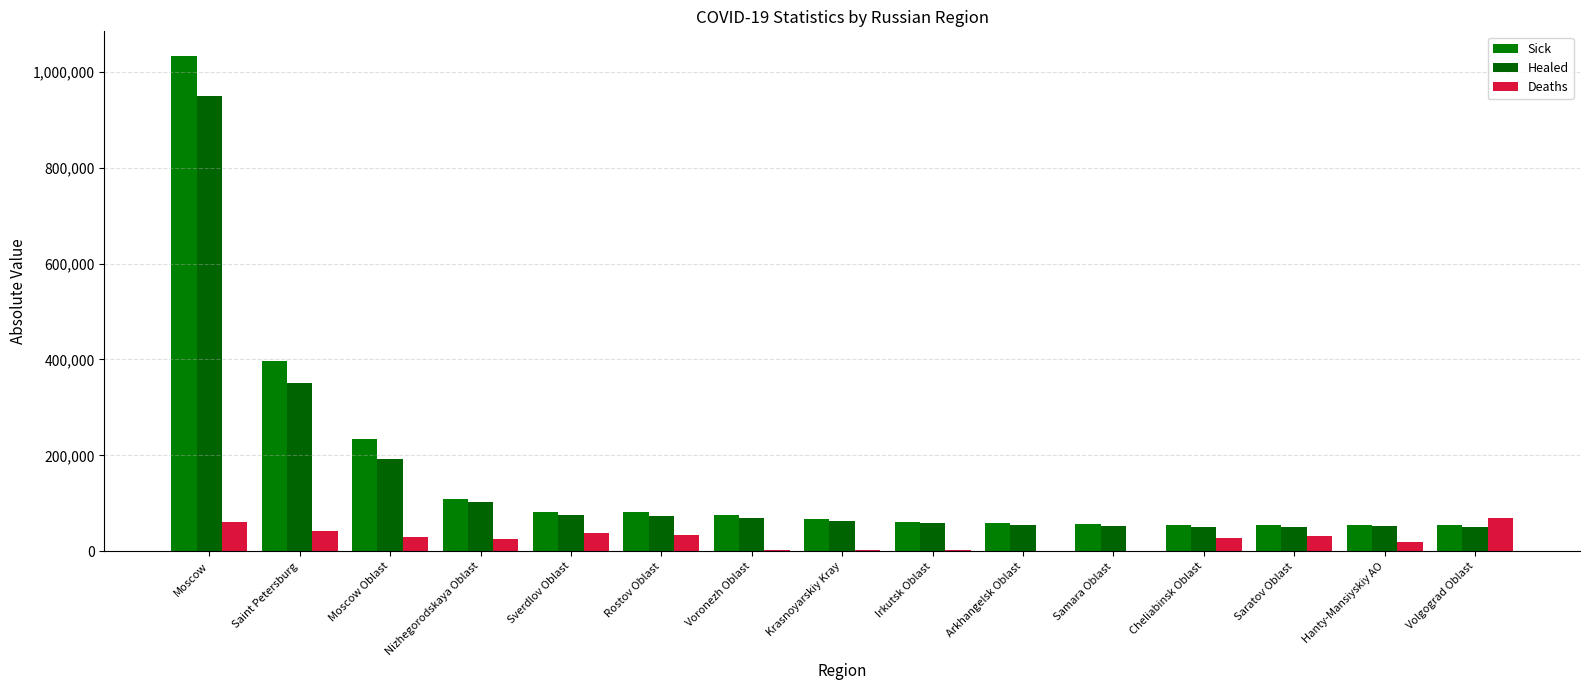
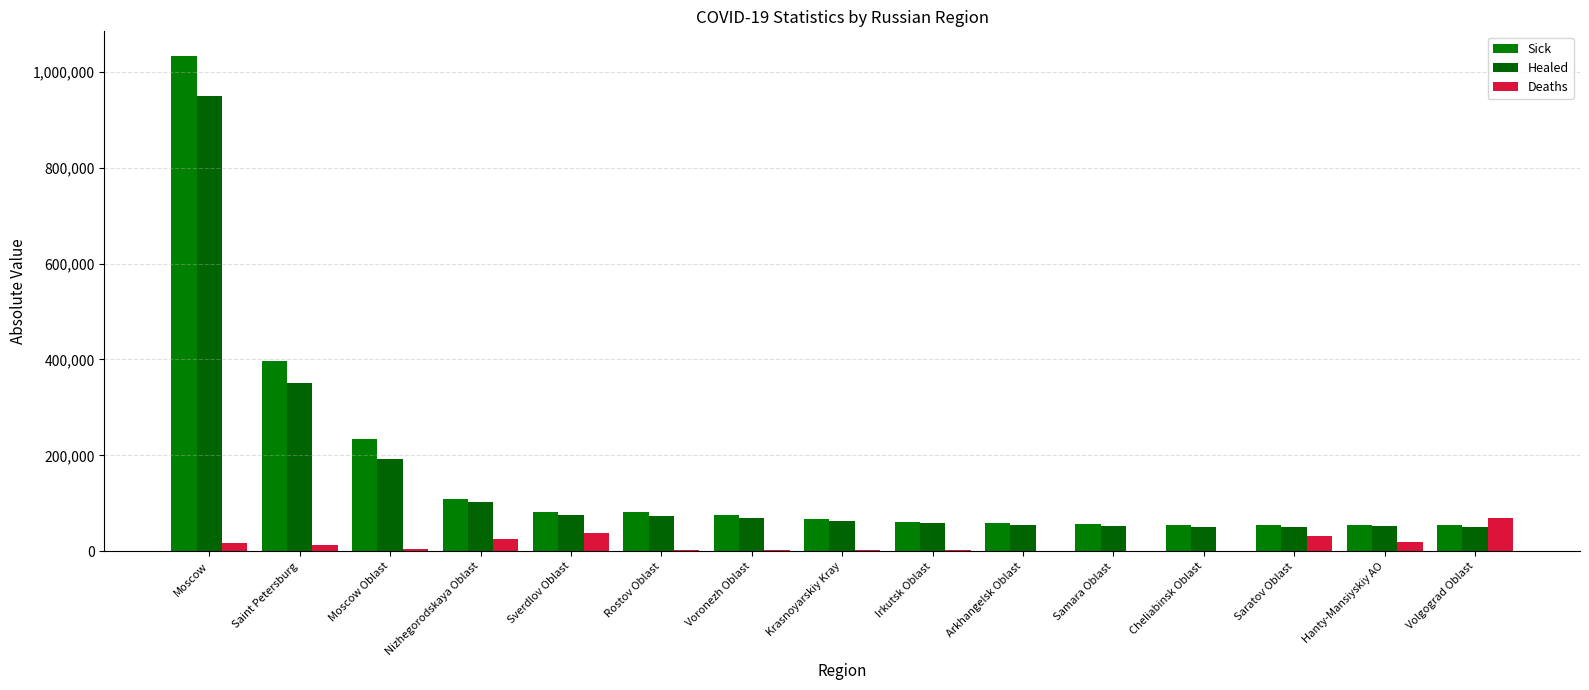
Deaths, Moscow: 60,000 -> 20,000
Deaths, Saint Petersburg: 40,000 -> 10,000
Deaths, Moscow Oblast: 30,000 -> 10,000
Deaths, Rostov Oblast: 30,000 -> 0
Deaths, Cheliabinsk Oblast: 30,000 -> 0
